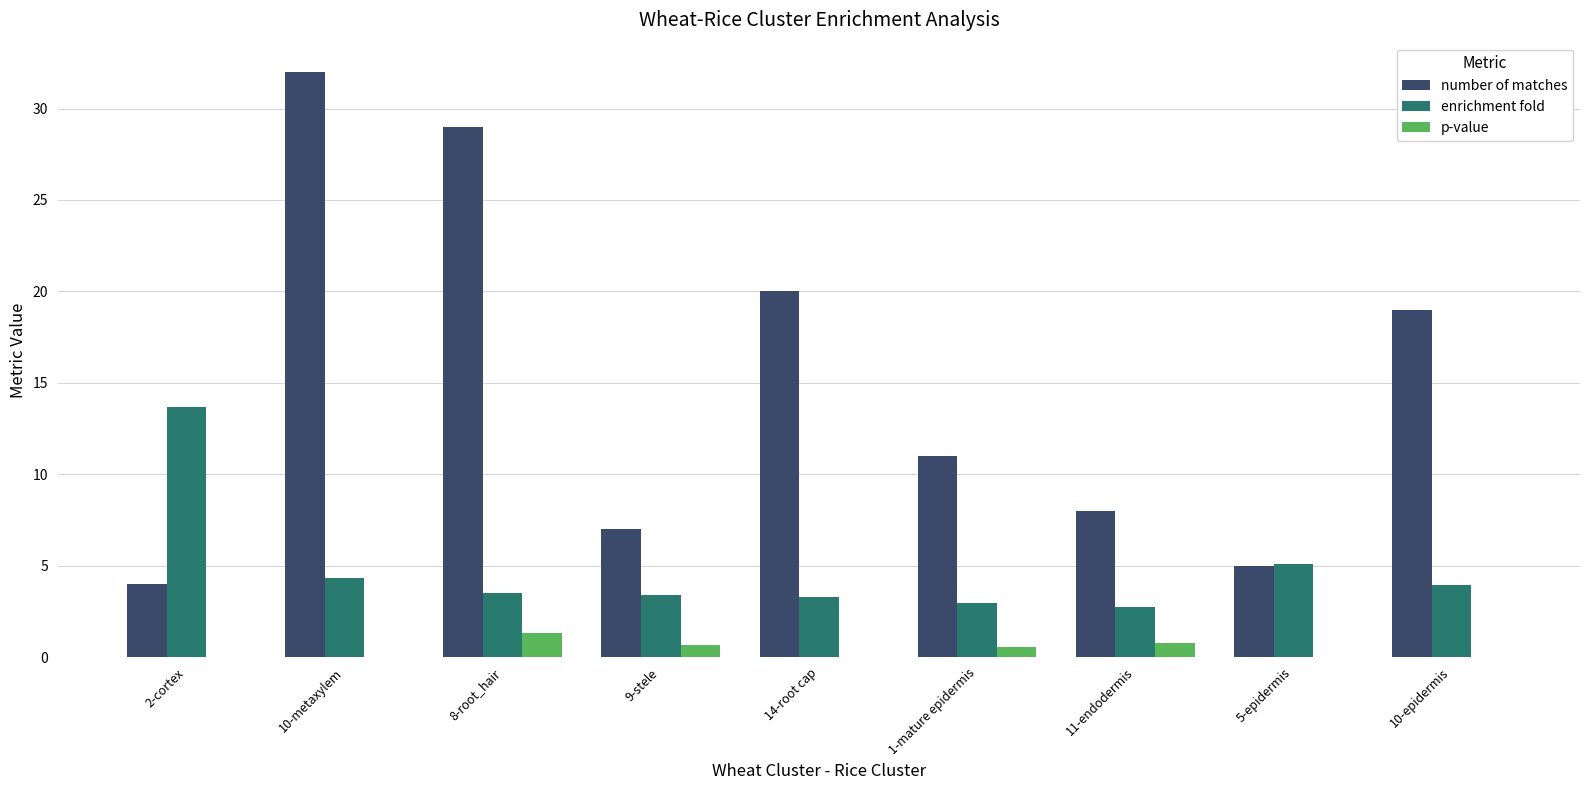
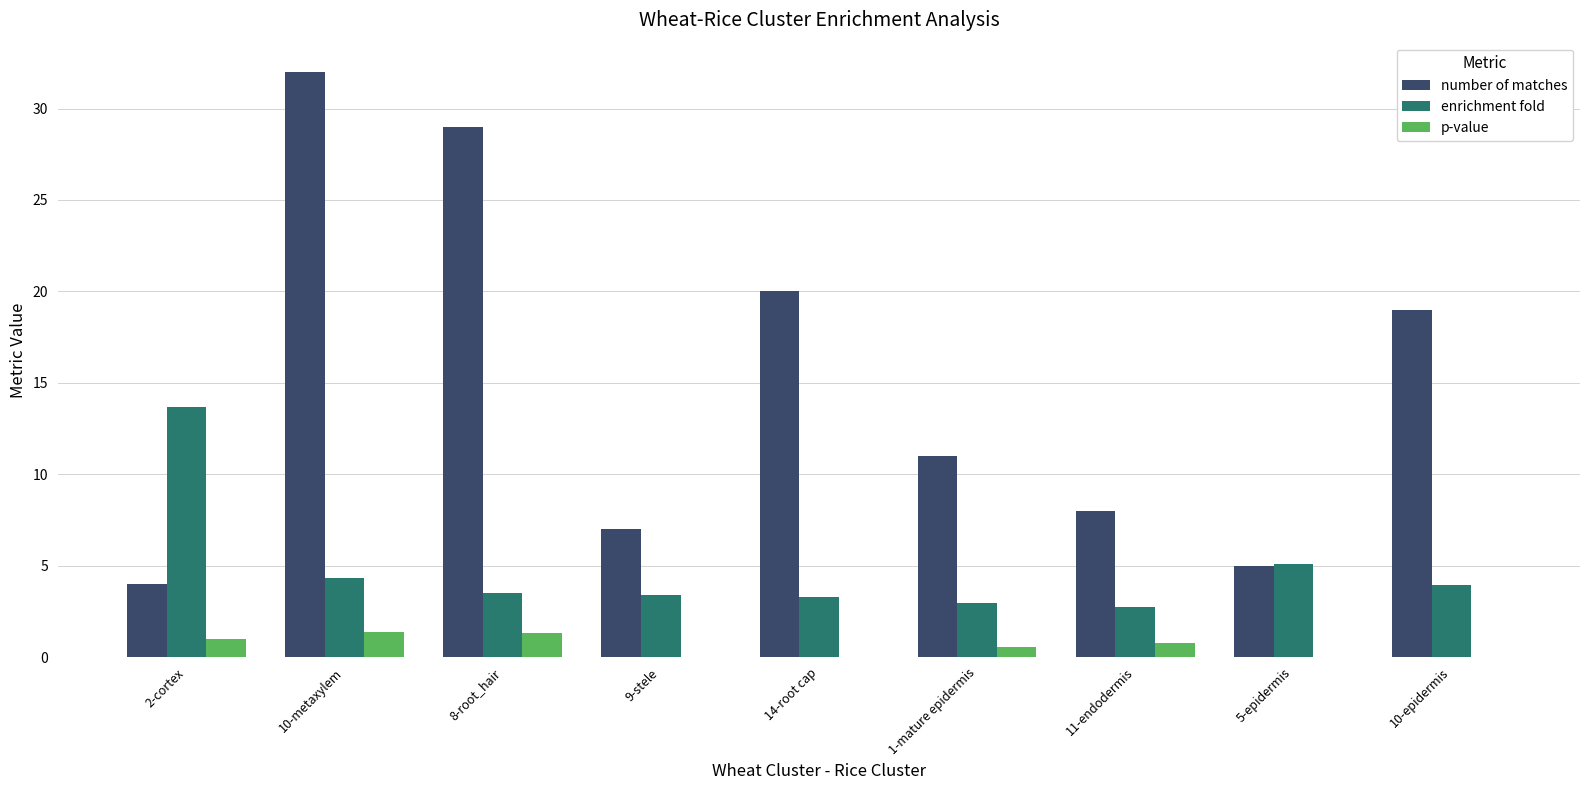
p-value, 2-cortex: 0.0 -> 1.0
p-value, 10-metaxylem: 0.0 -> 1.4
p-value, 9-stele: 0.7 -> 0.0
